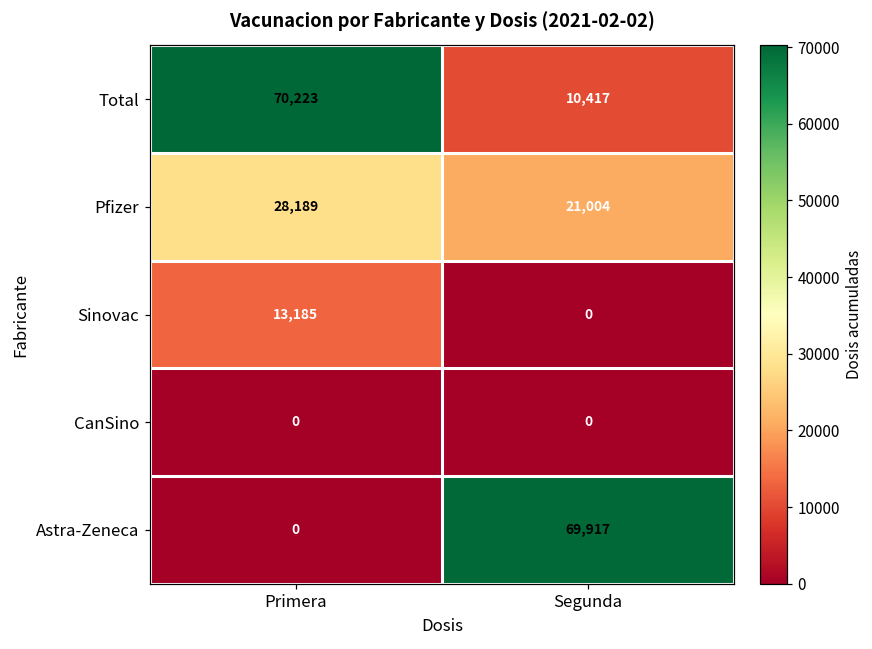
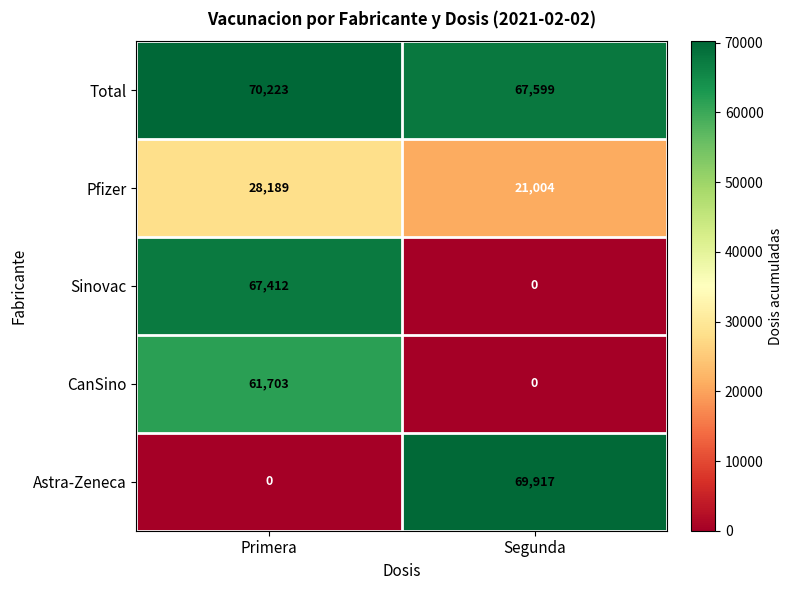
Total, Segunda: 10,417 -> 67,599
Sinovac, Primera: 13,185 -> 67,412
CanSino, Primera: 0 -> 61,703
